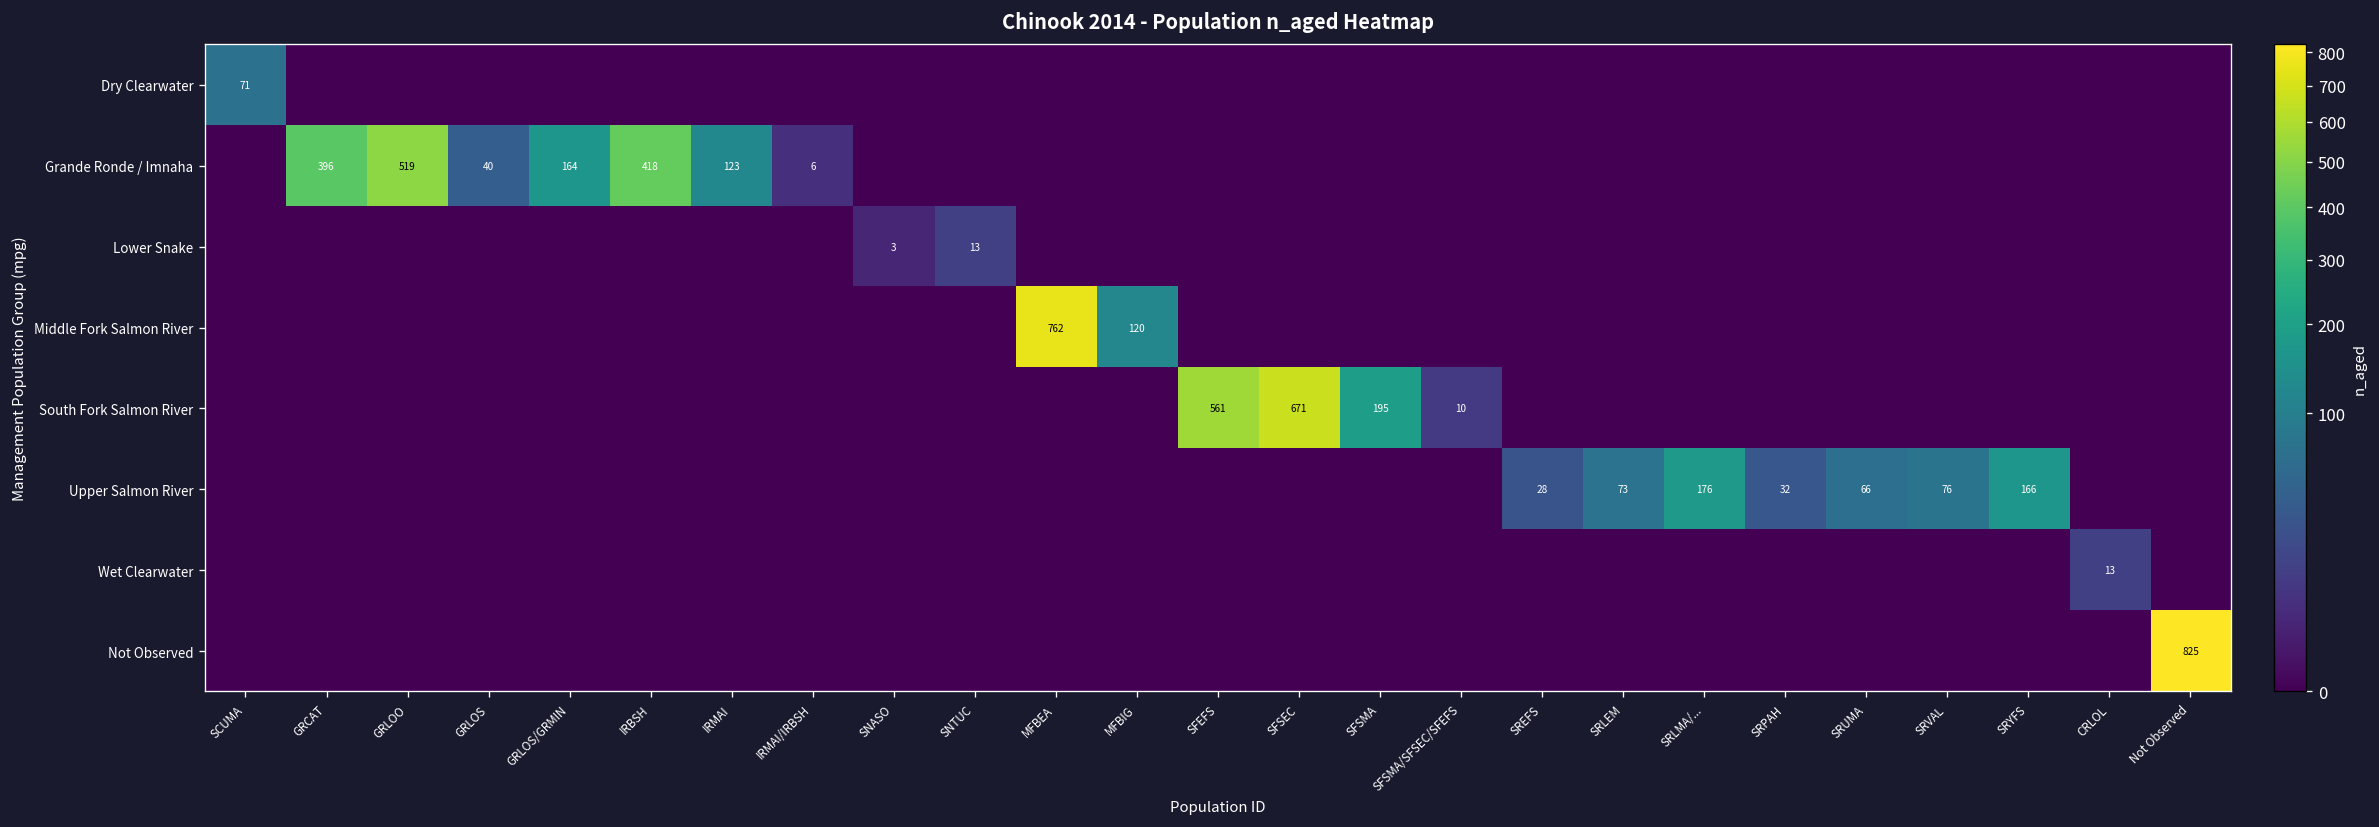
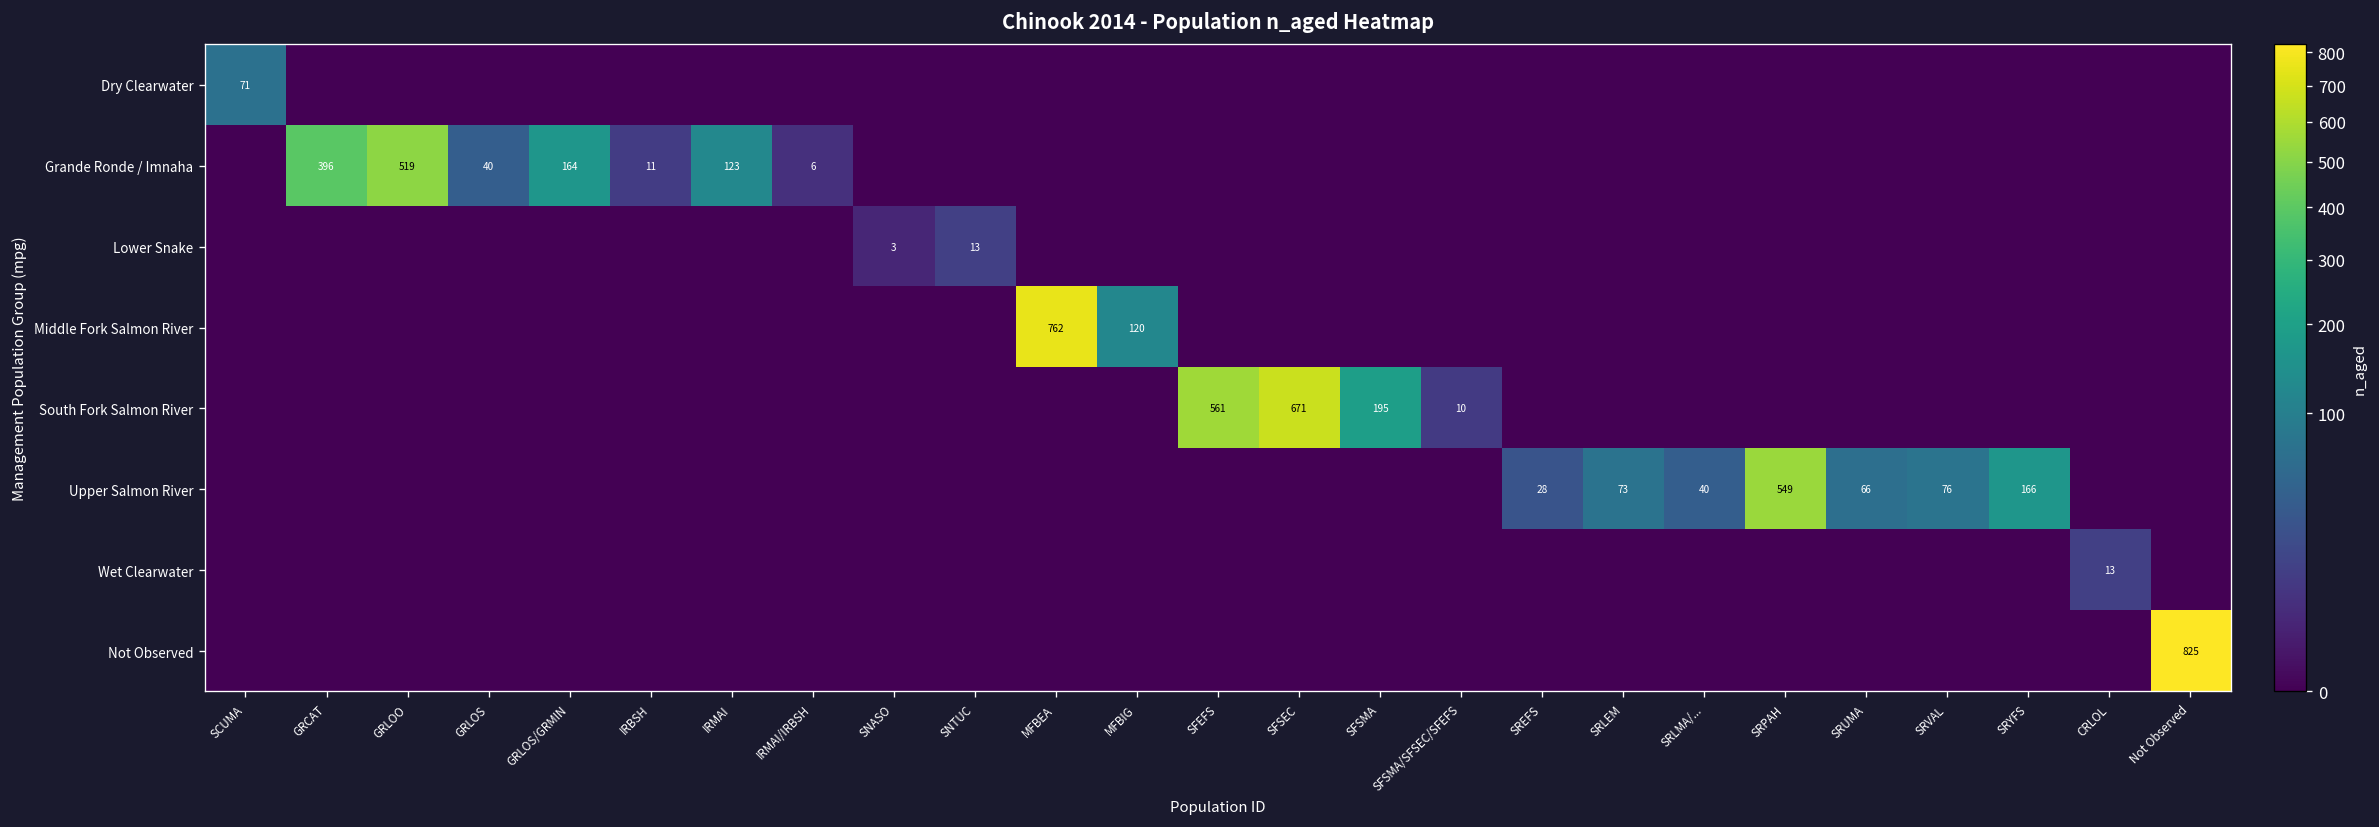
Grande Ronde / Imnaha, IRBSH: 418 -> 11
Upper Salmon River, SRLMA/...: 176 -> 40
Upper Salmon River, SRPAH: 32 -> 549
